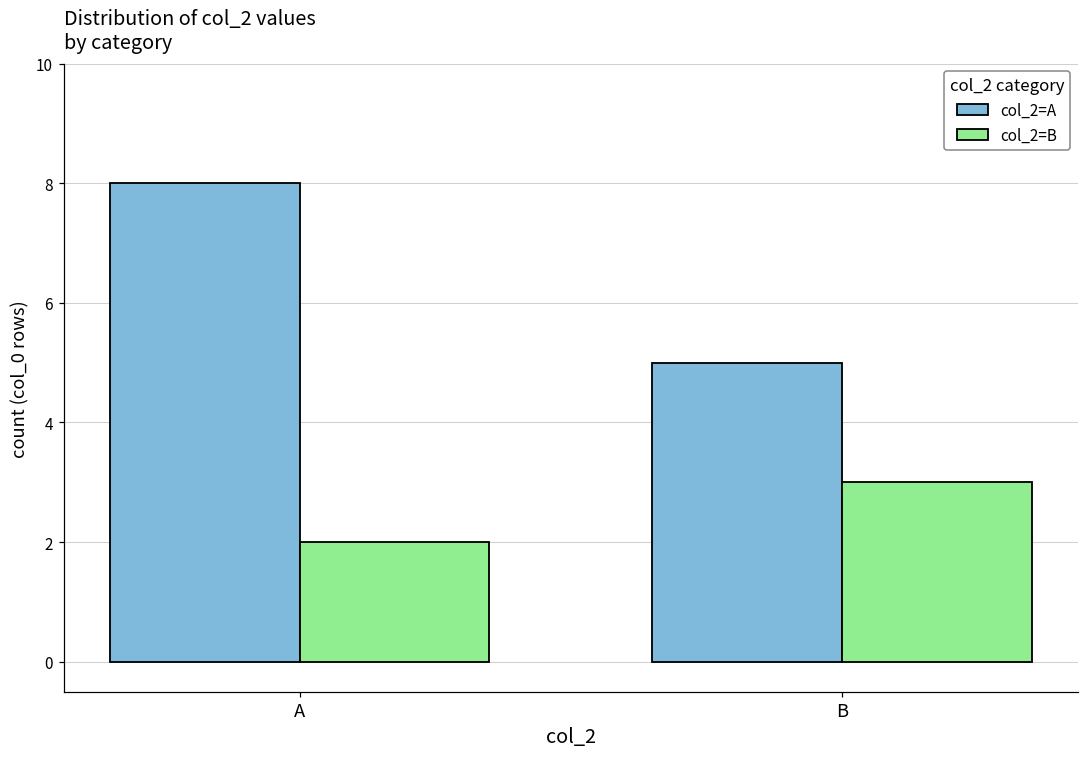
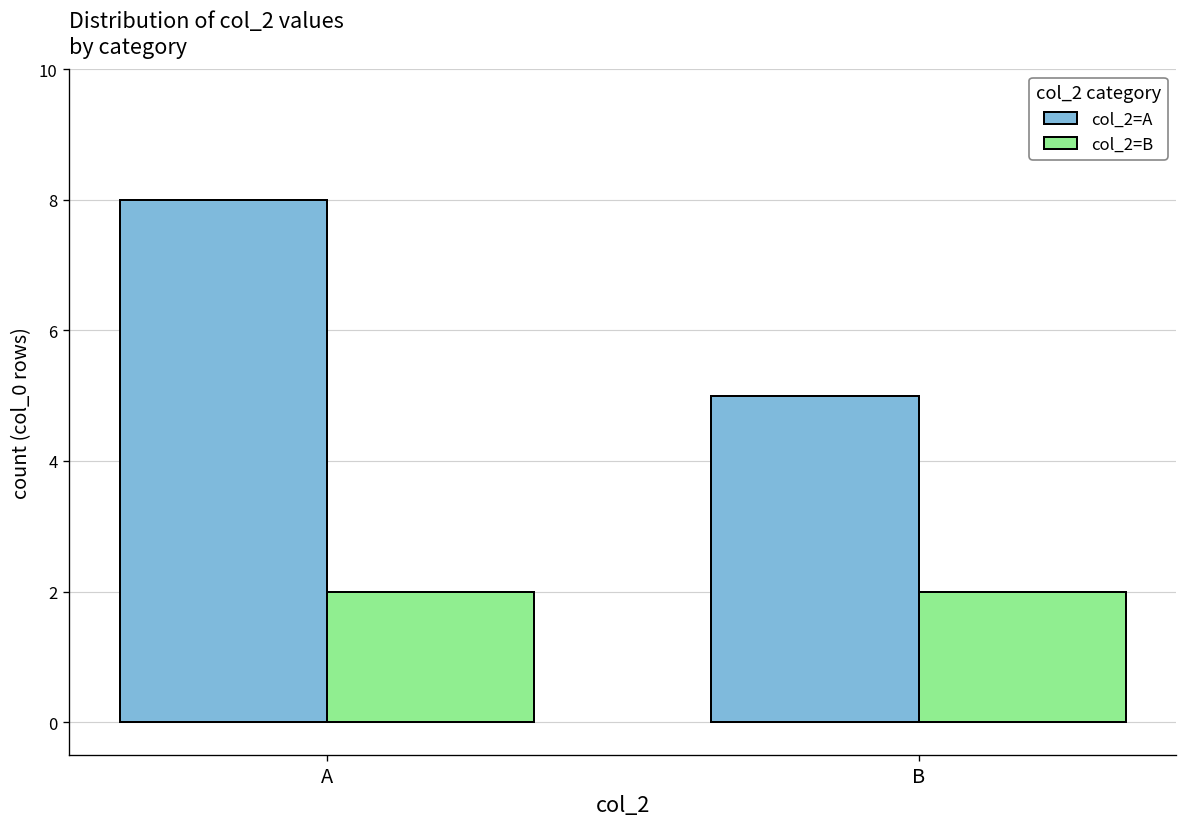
col_2=B, B: 3 -> 2
